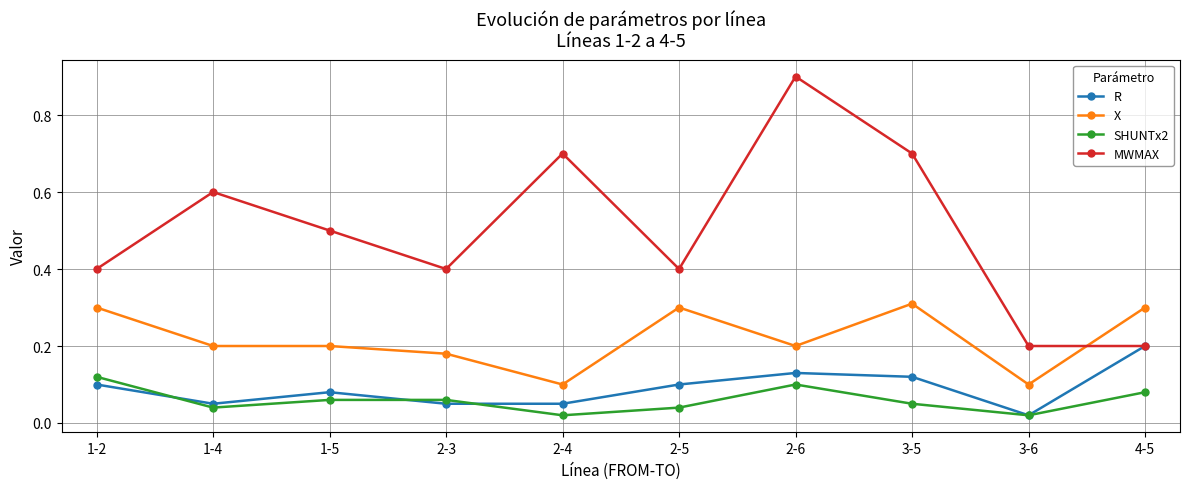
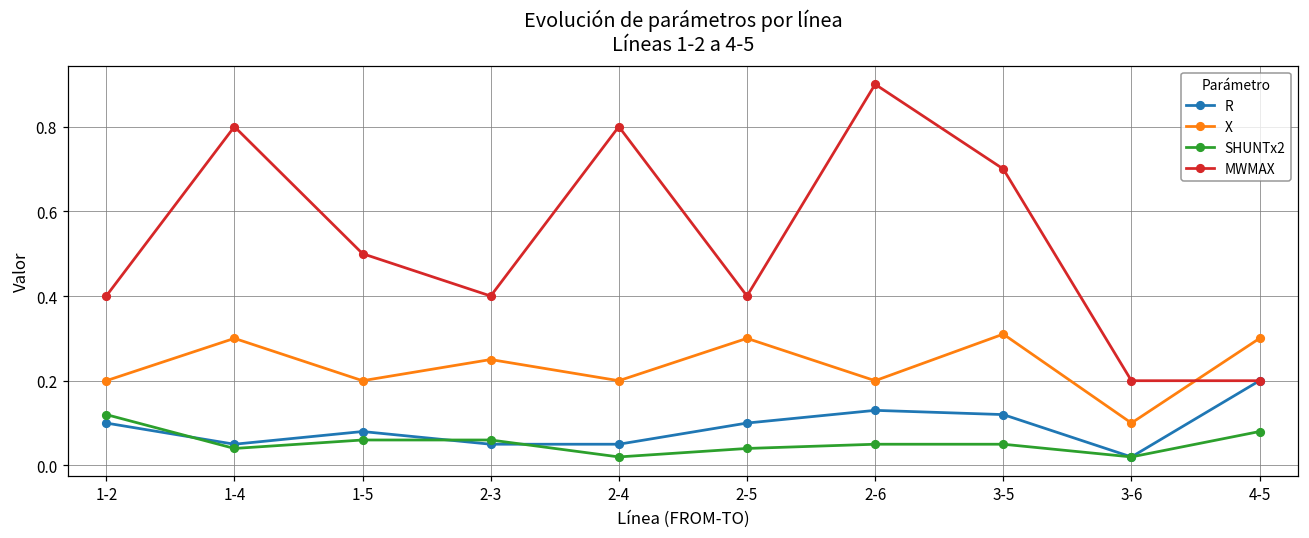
X, 1-2: 0.3 -> 0.2
X, 1-4: 0.2 -> 0.3
MWMAX, 1-4: 0.6 -> 0.8
X, 2-3: 0.18 -> 0.25
X, 2-4: 0.1 -> 0.2
MWMAX, 2-4: 0.7 -> 0.8
SHUNTx2, 2-6: 0.10 -> 0.05
